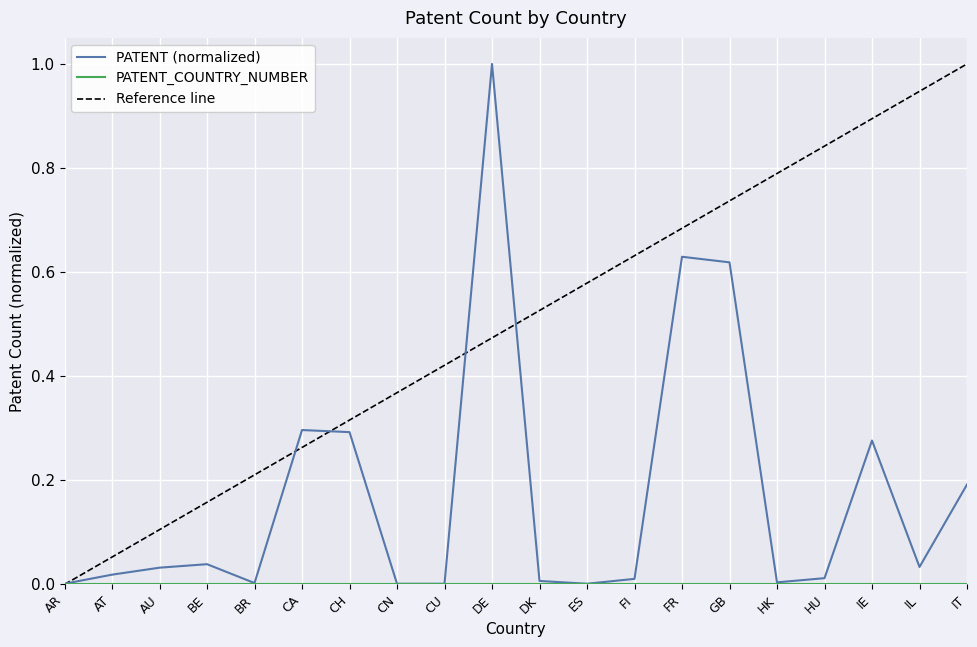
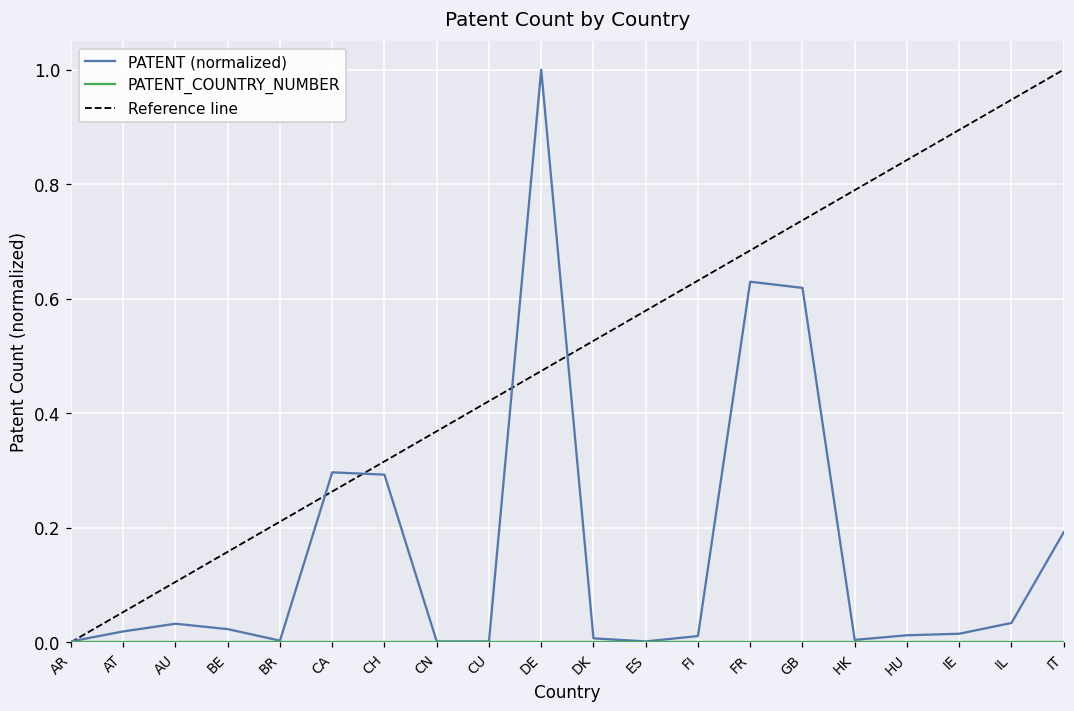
PATENT (normalized), BE: 0.04 -> 0.02
PATENT (normalized), IE: 0.28 -> 0.01
